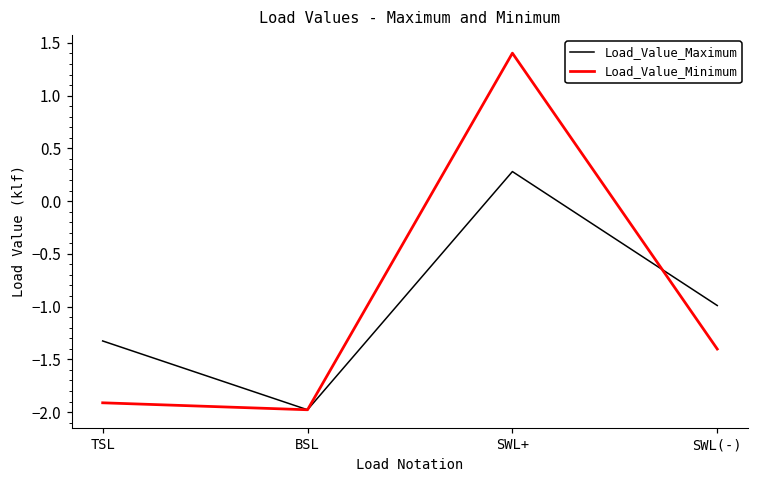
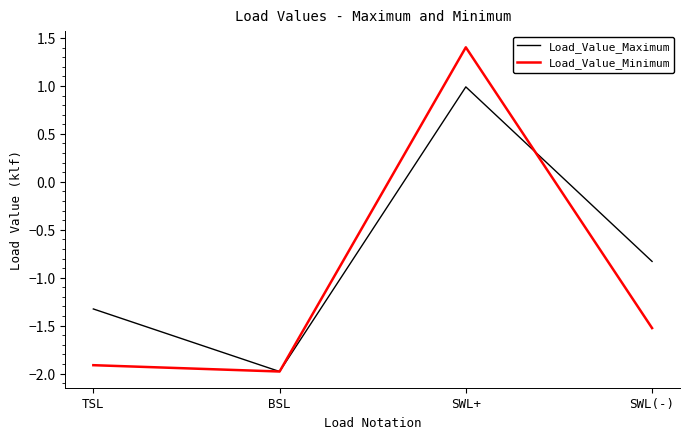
Load_Value_Maximum, SWL+: 0.3 -> 1.0
Load_Value_Maximum, SWL(-): -1.0 -> -0.8
Load_Value_Minimum, SWL(-): -1.4 -> -1.5
